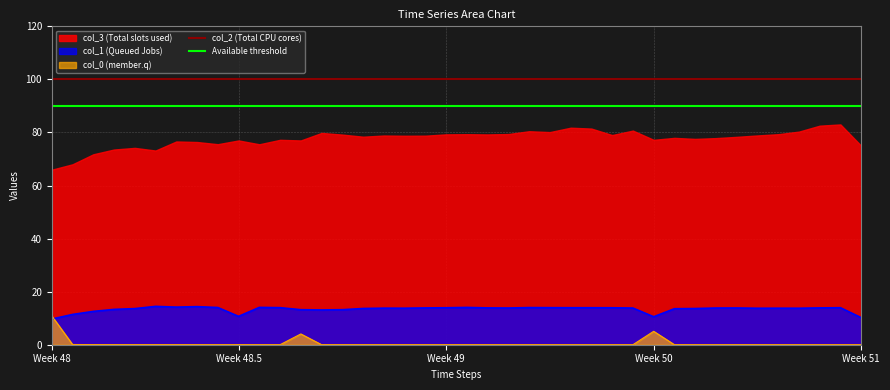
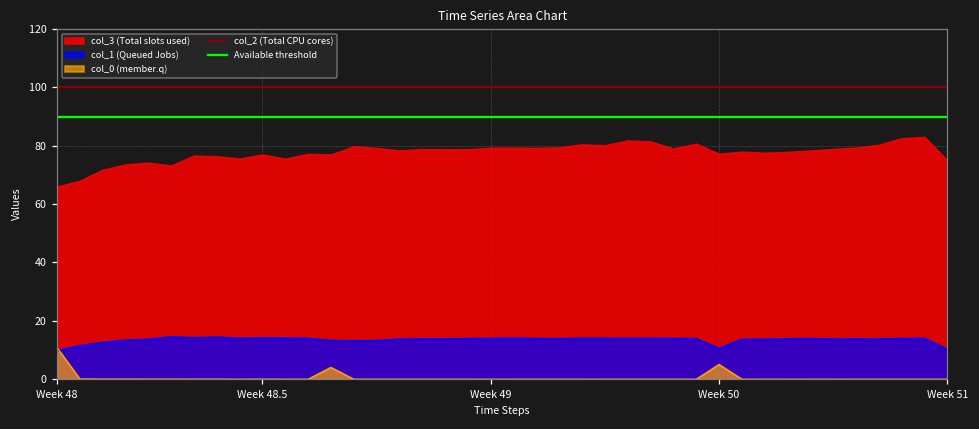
col_1 (Queued Jobs), Week 48.5: 11 -> 14
